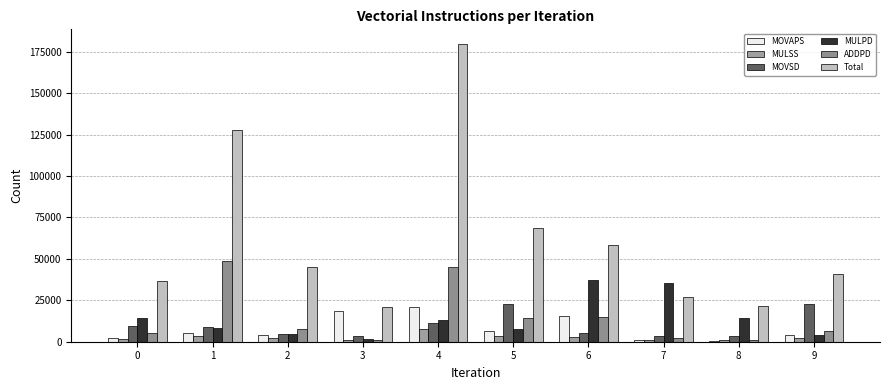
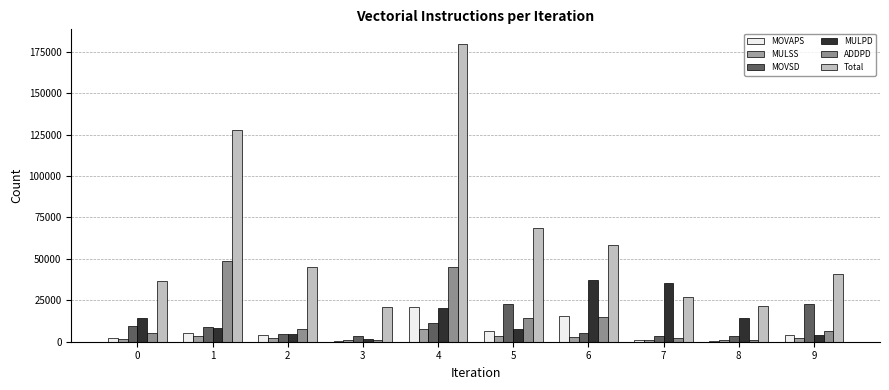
MOVAPS, 3: 19000 -> 0
MULPD, 4: 13000 -> 20000
